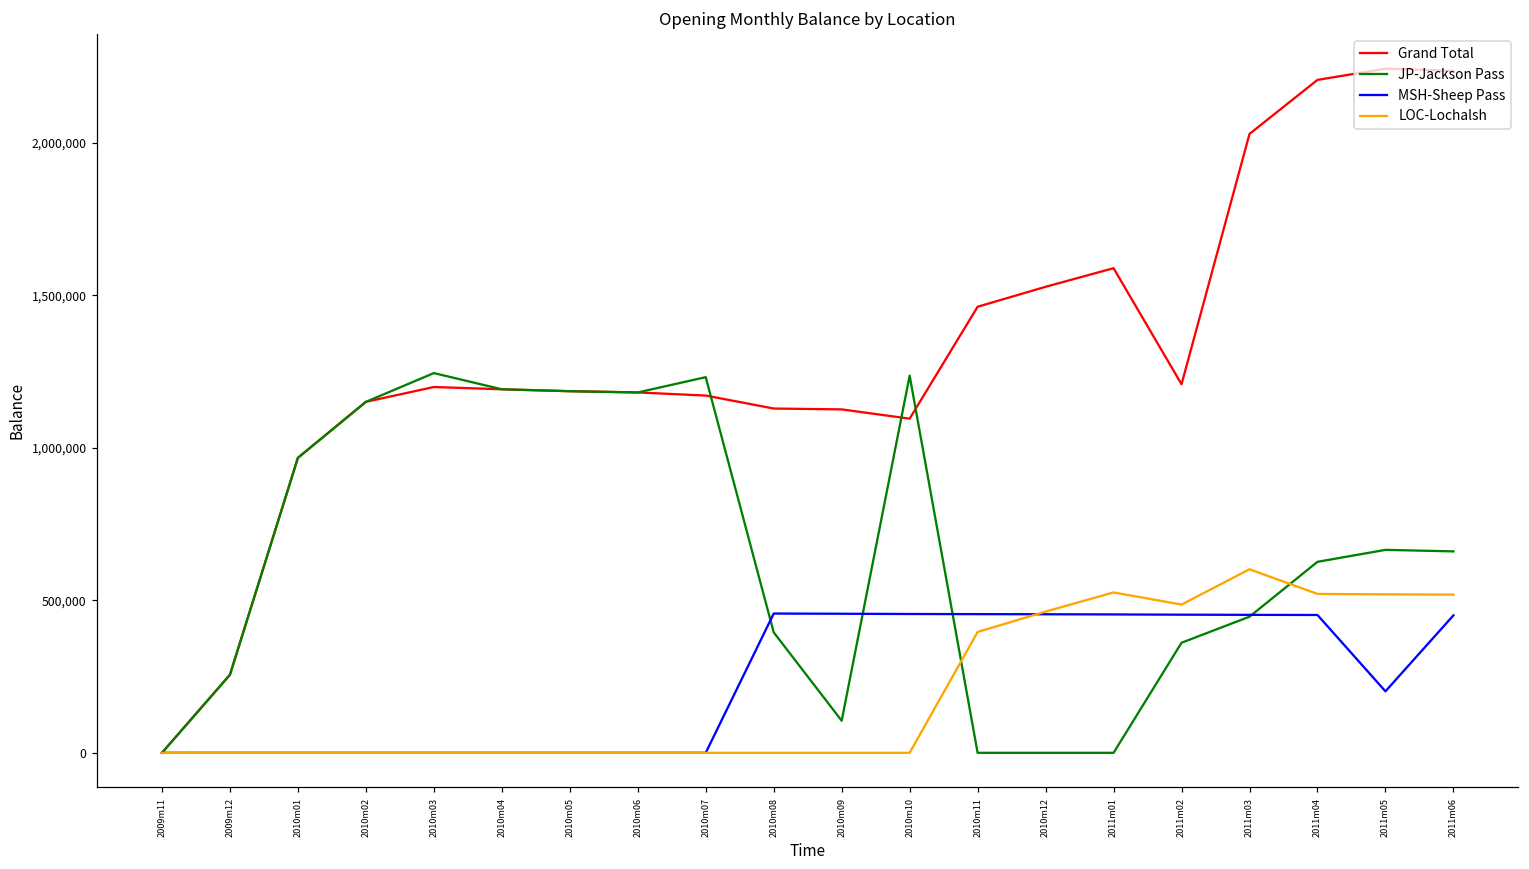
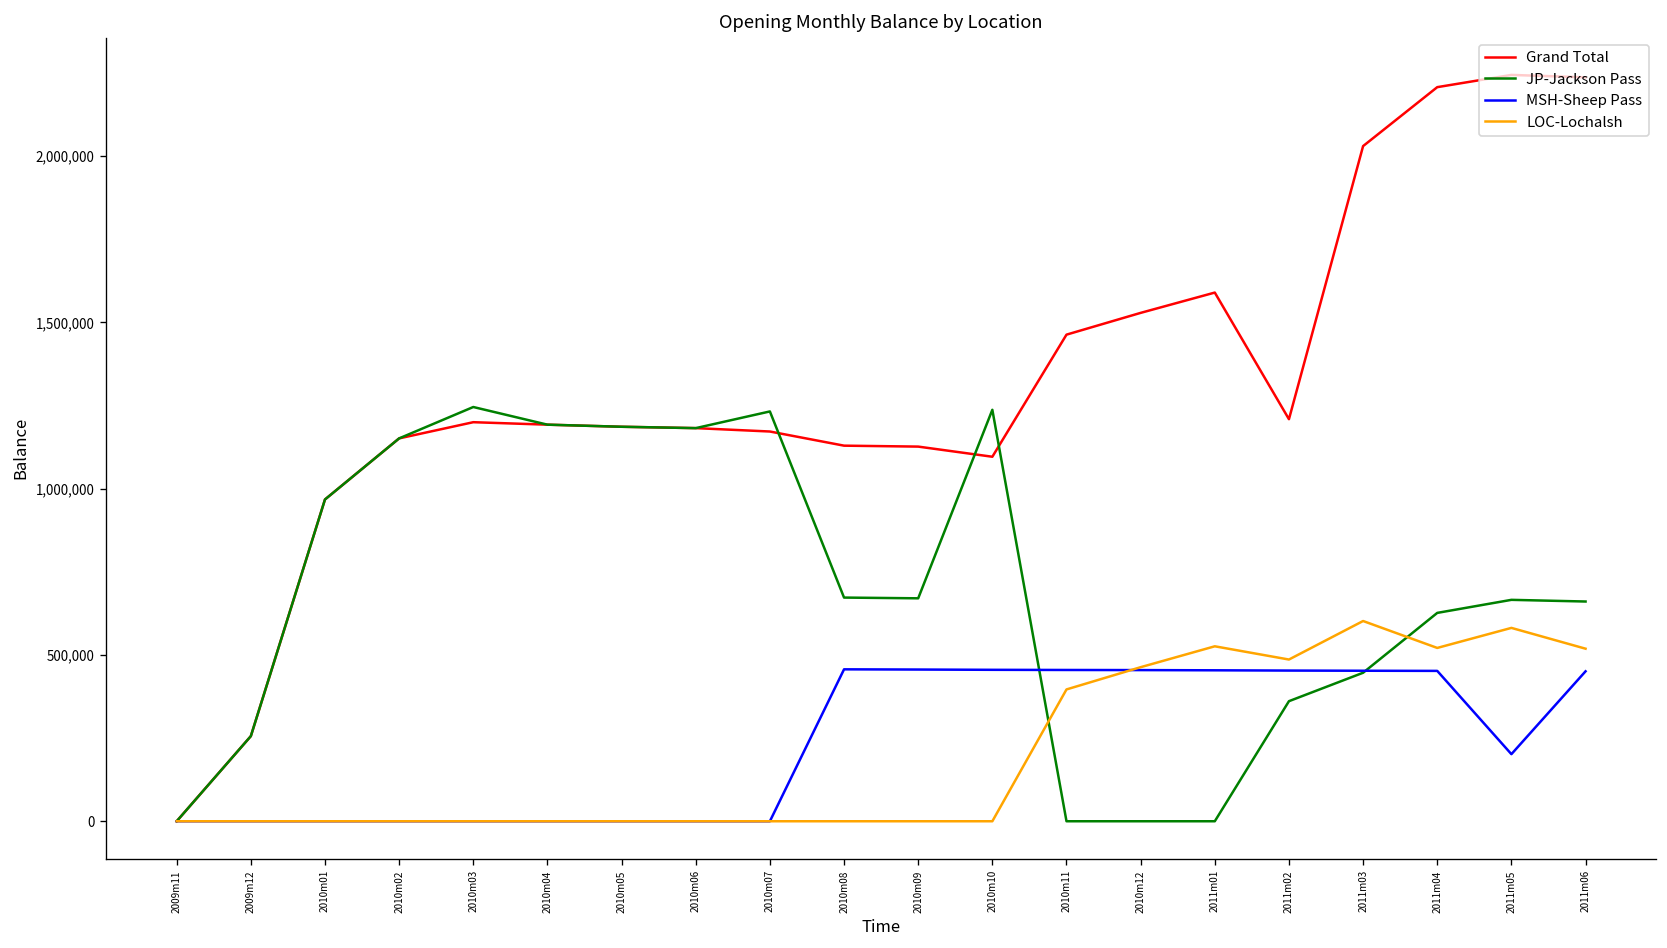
JP-Jackson Pass, 2010m08: 400,000 -> 670,000
JP-Jackson Pass, 2010m09: 110,000 -> 670,000
LOC-Lochalsh, 2011m05: 520,000 -> 580,000
